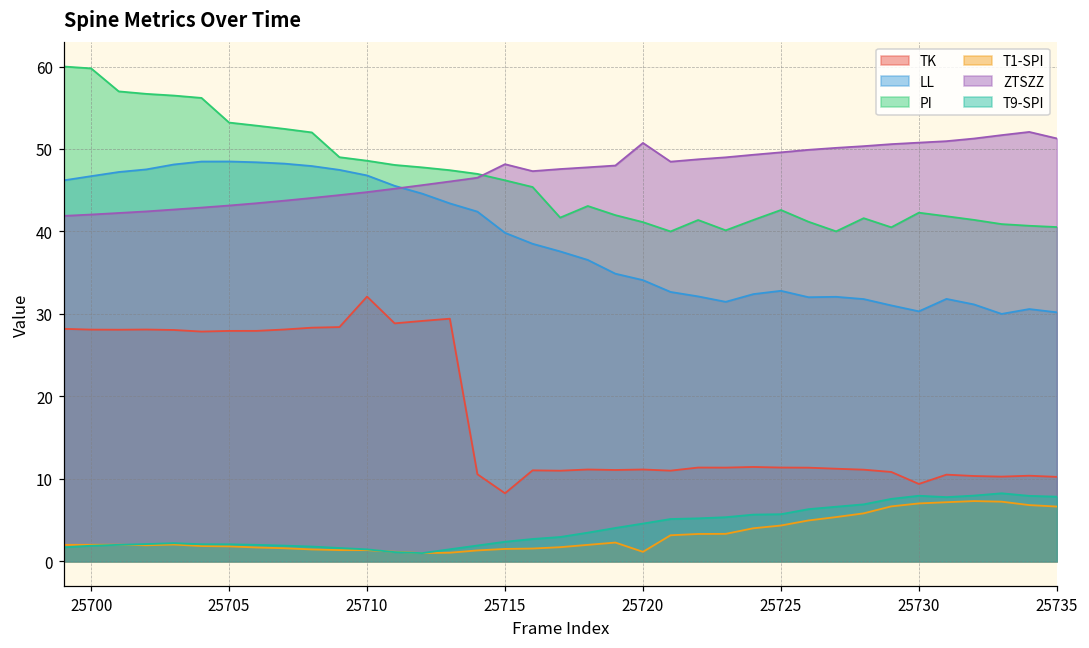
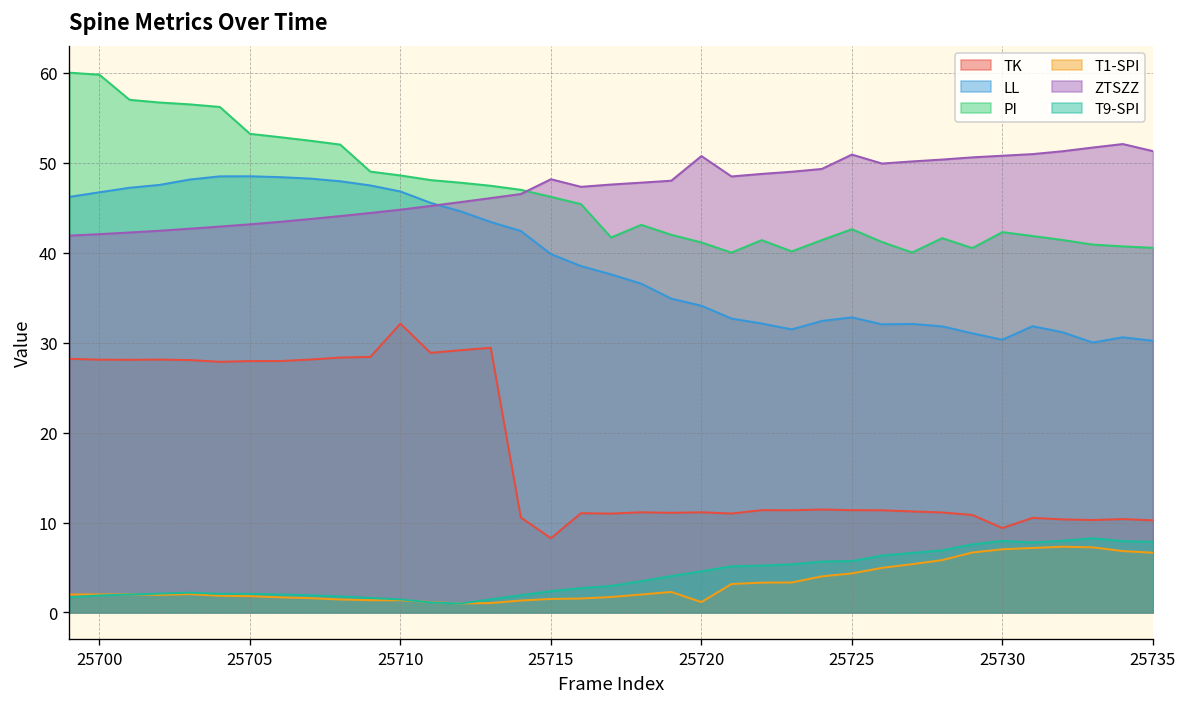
ZTSZZ, 25725: 50 -> 51
